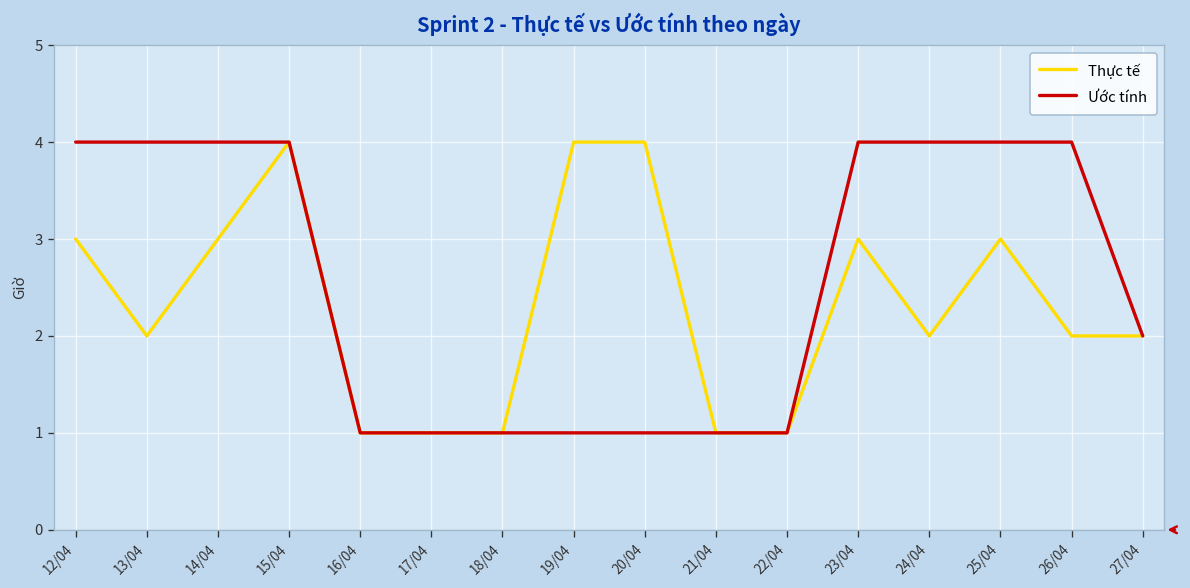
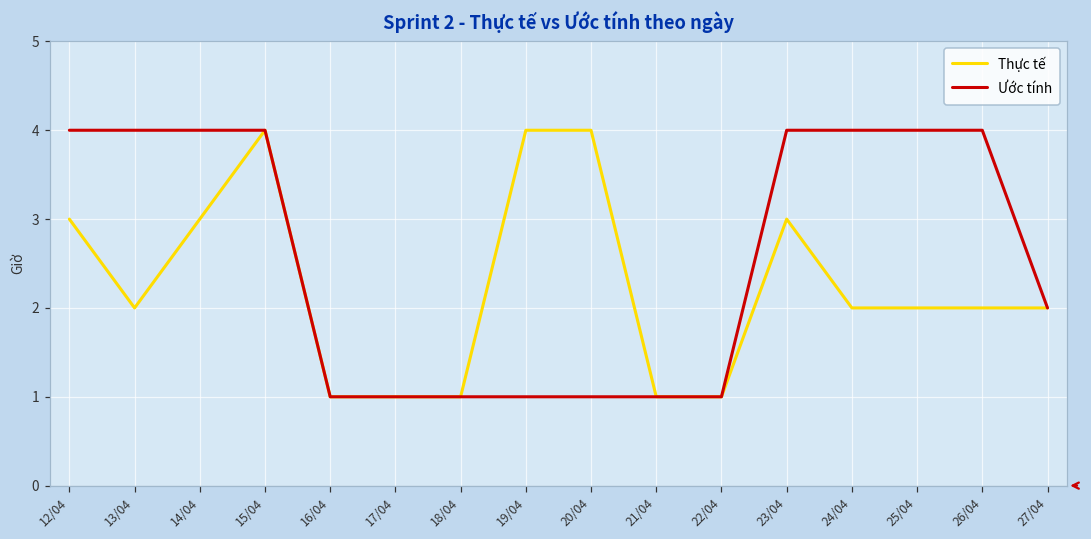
Thực tế, 25/04: 3 -> 2
